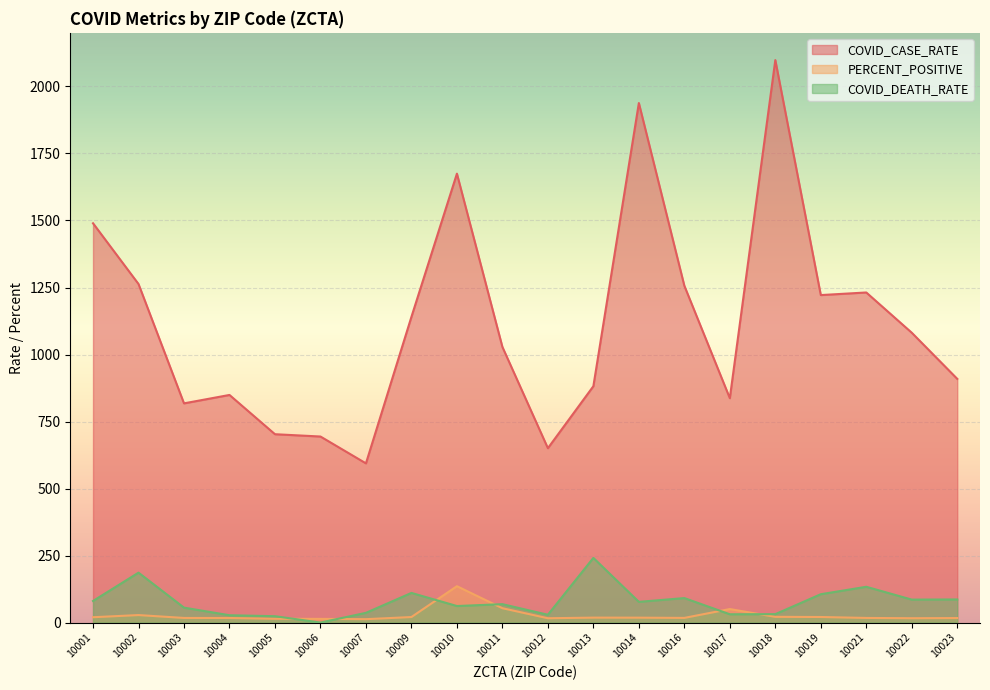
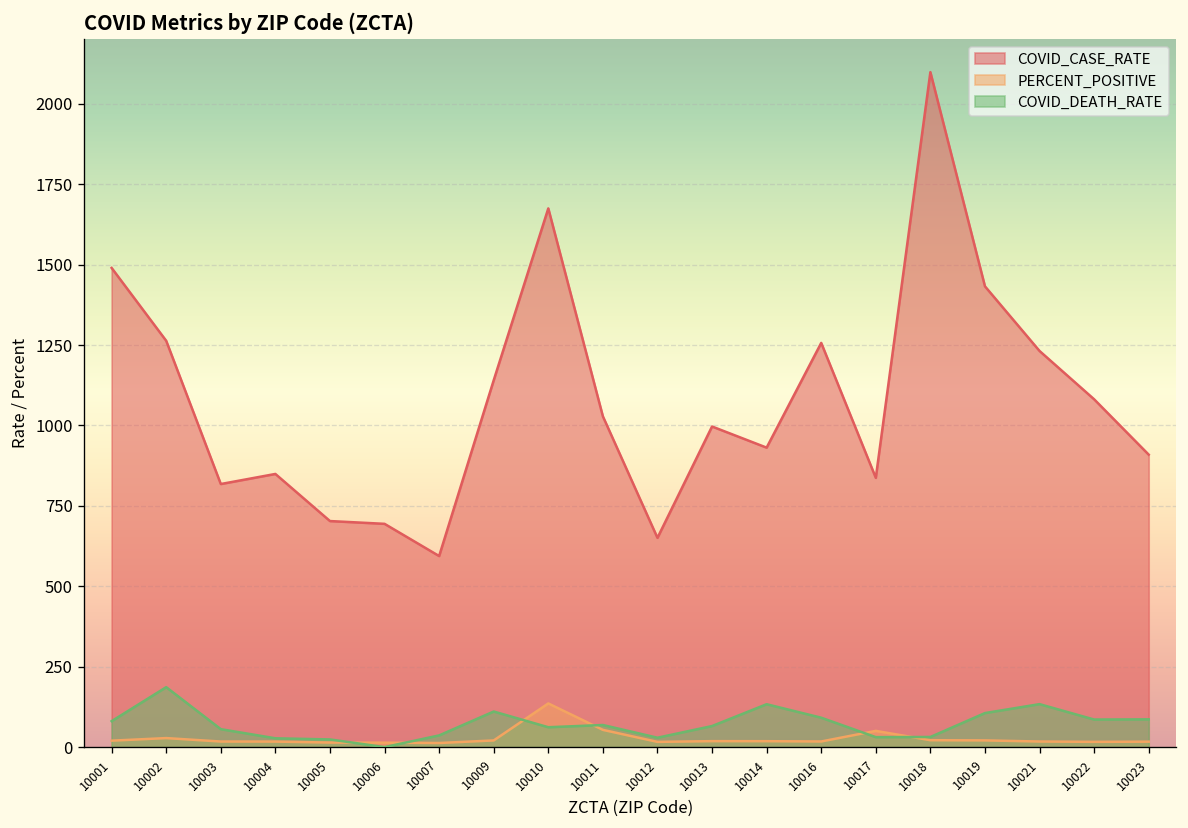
COVID_CASE_RATE, 10013: 880 -> 1000
COVID_DEATH_RATE, 10013: 240 -> 70
COVID_CASE_RATE, 10014: 1940 -> 930
COVID_DEATH_RATE, 10014: 80 -> 130
COVID_CASE_RATE, 10019: 1220 -> 1430
